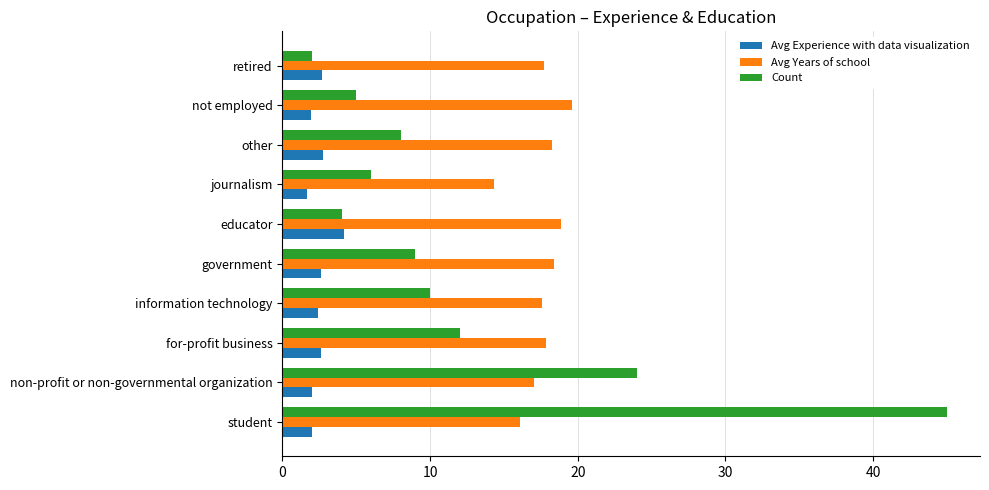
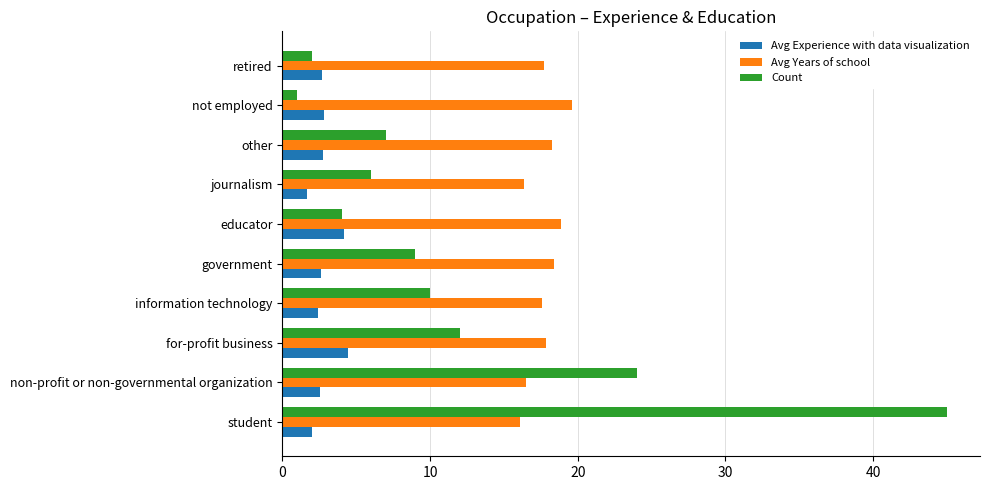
Count, not employed: 5 -> 1
Avg Experience with data visualization, not employed: 1.9 -> 2.8
Count, other: 8 -> 7
Avg Years of school, journalism: 14.3 -> 16.3
Avg Experience with data visualization, for-profit business: 2.6 -> 4.5
Avg Years of school, non-profit or non-governmental organization: 17.1 -> 16.5
Avg Experience with data visualization, non-profit or non-governmental organization: 2.0 -> 2.5
